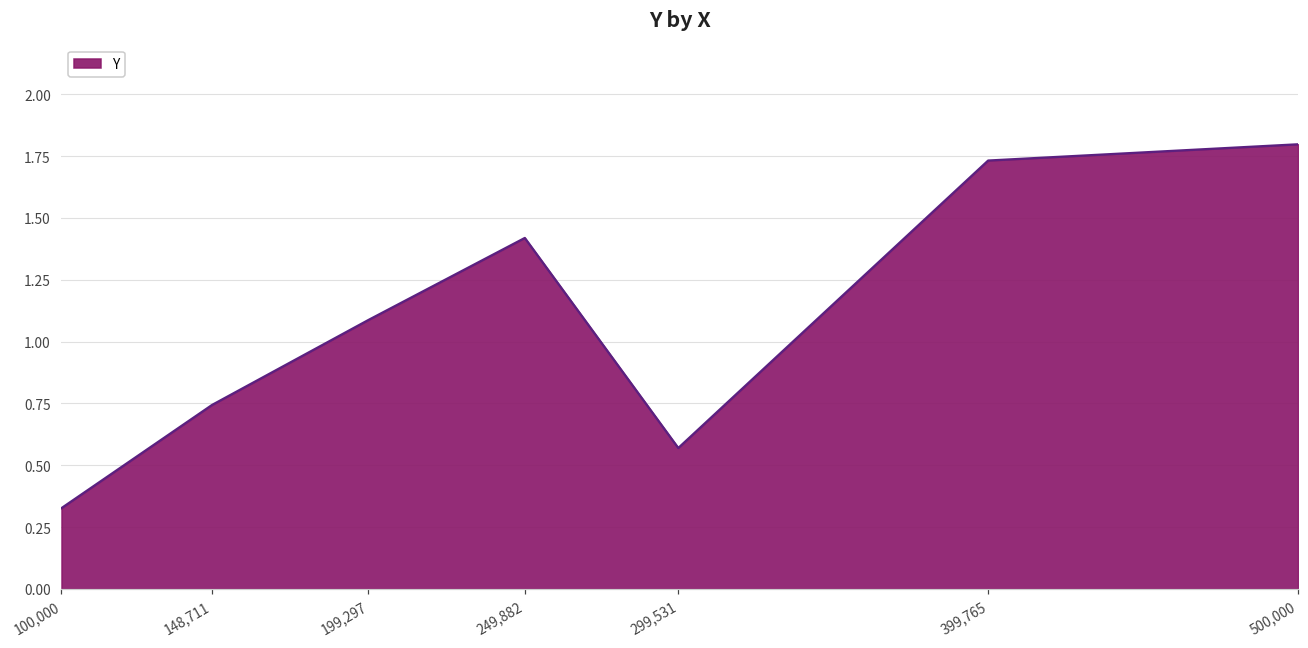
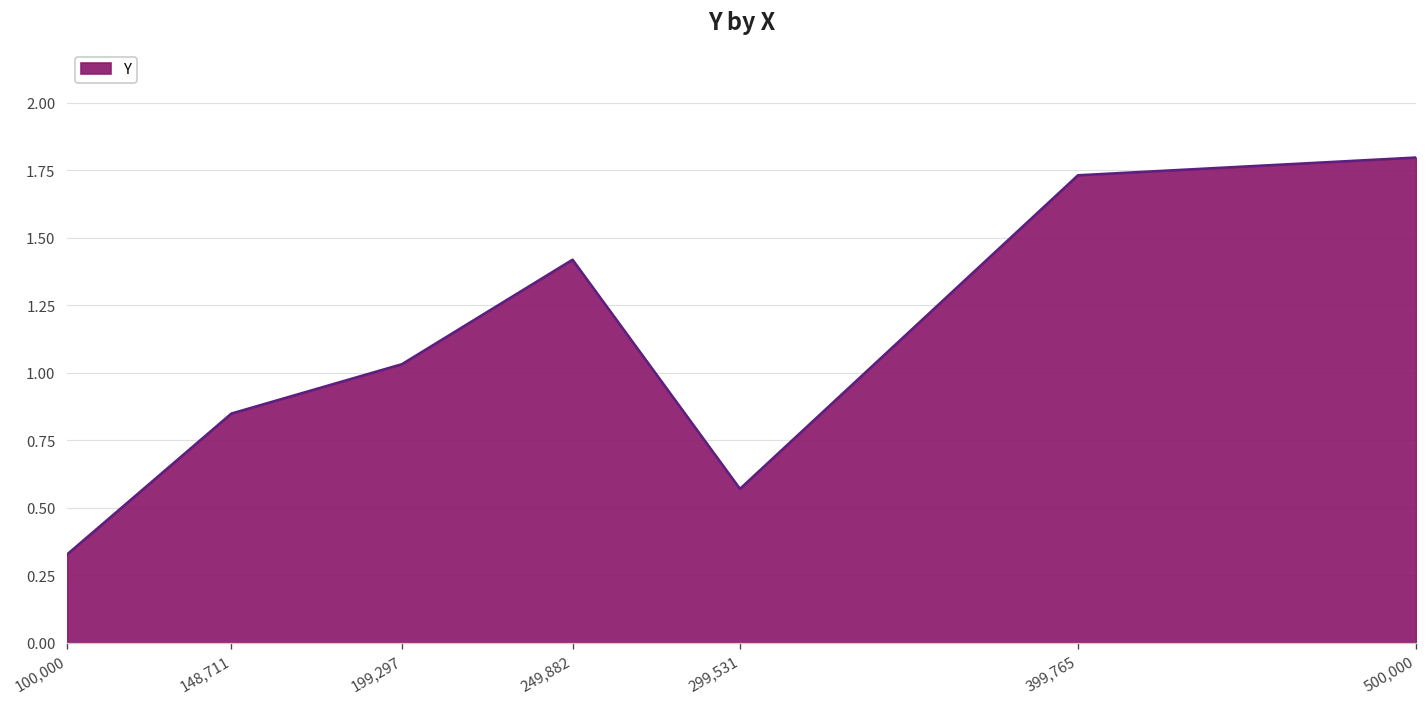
148,711: 0.74 -> 0.85
199,297: 1.09 -> 1.03
